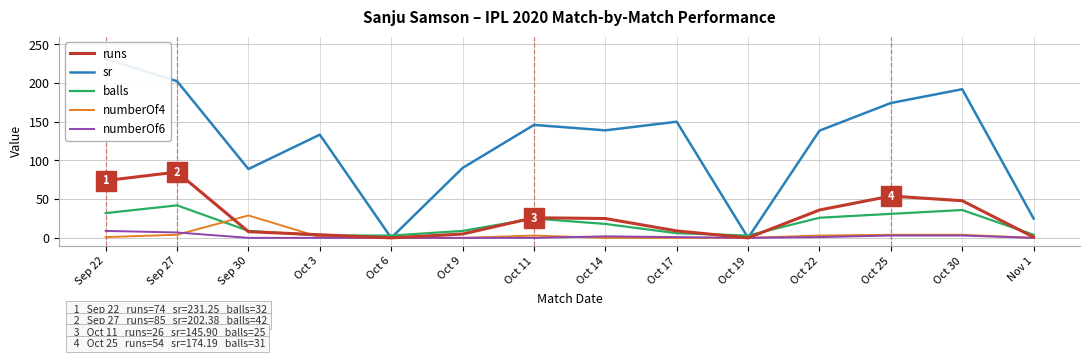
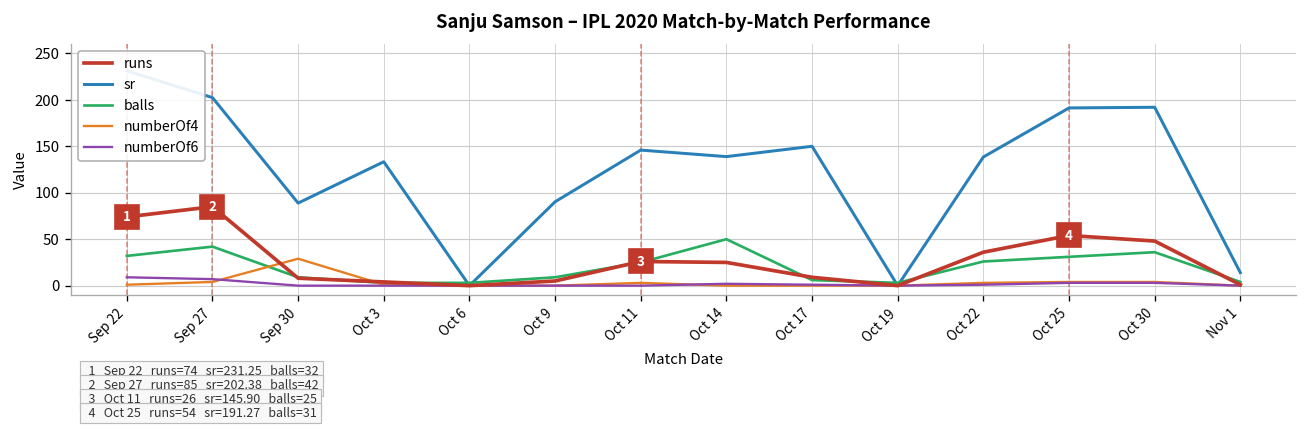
balls, Oct 14: 20 -> 50
sr, Oct 25: 174.19 -> 191.27
sr, Nov 1: 30 -> 10
